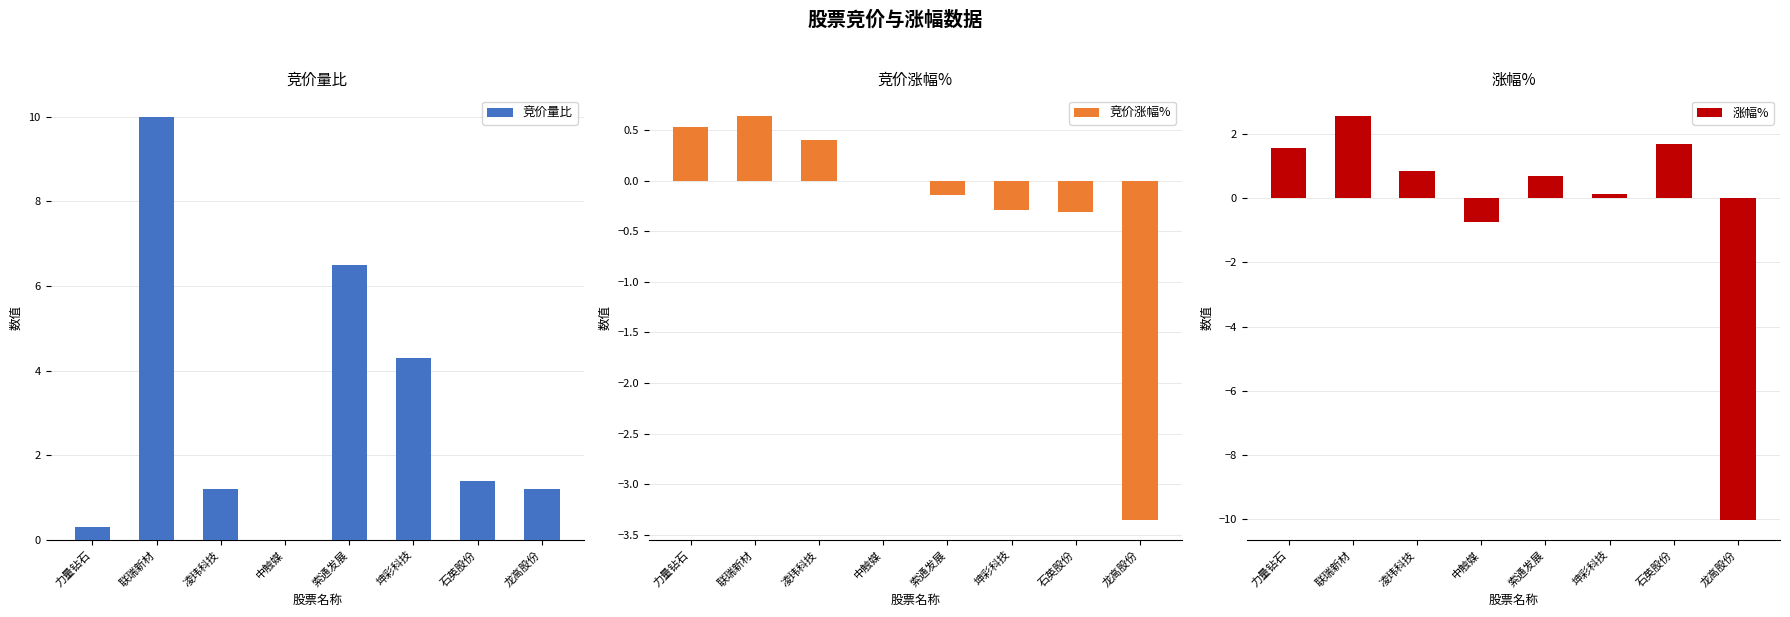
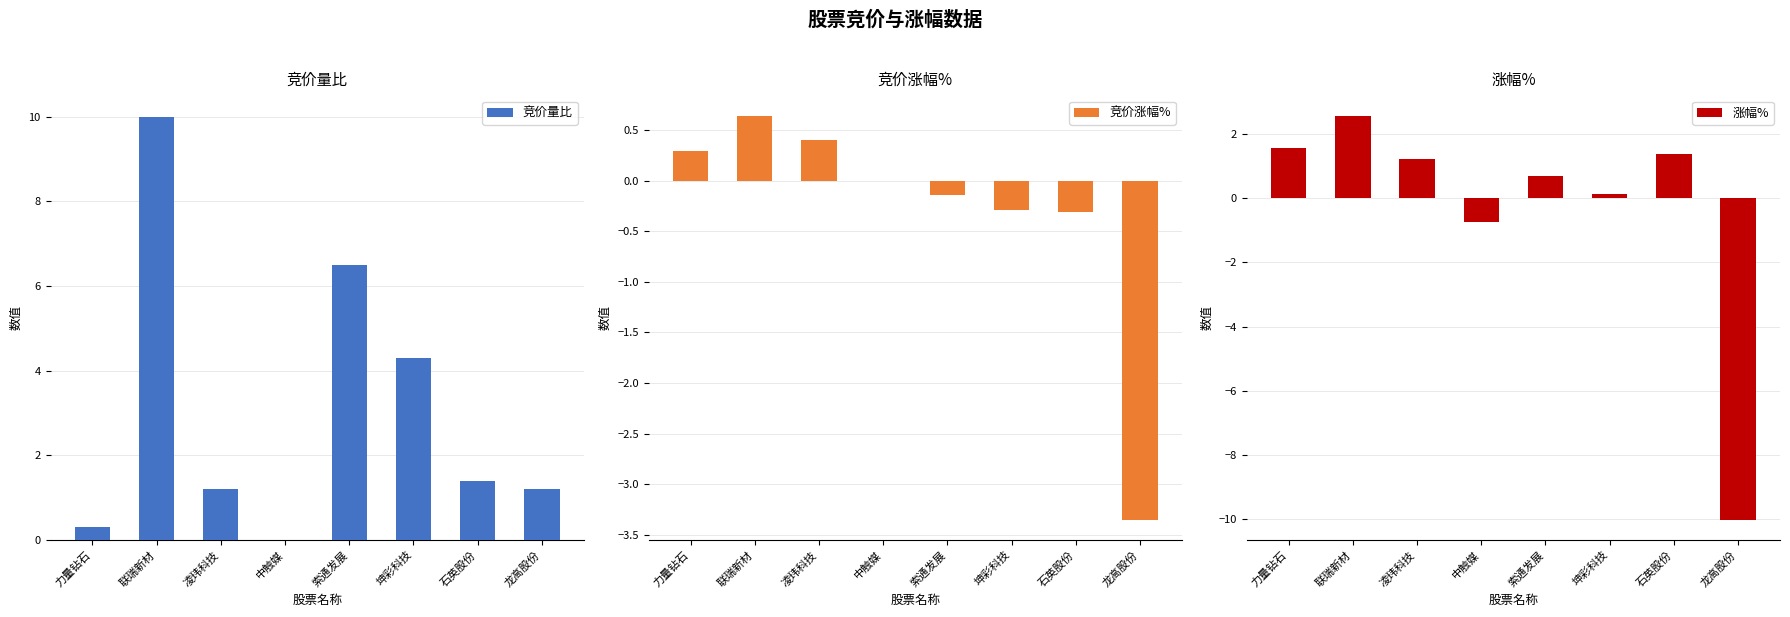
竞价涨幅%, 力量钻石: 0.53 -> 0.29
涨幅%, 凌玮科技: 0.8 -> 1.2
涨幅%, 石英股份: 1.7 -> 1.4
